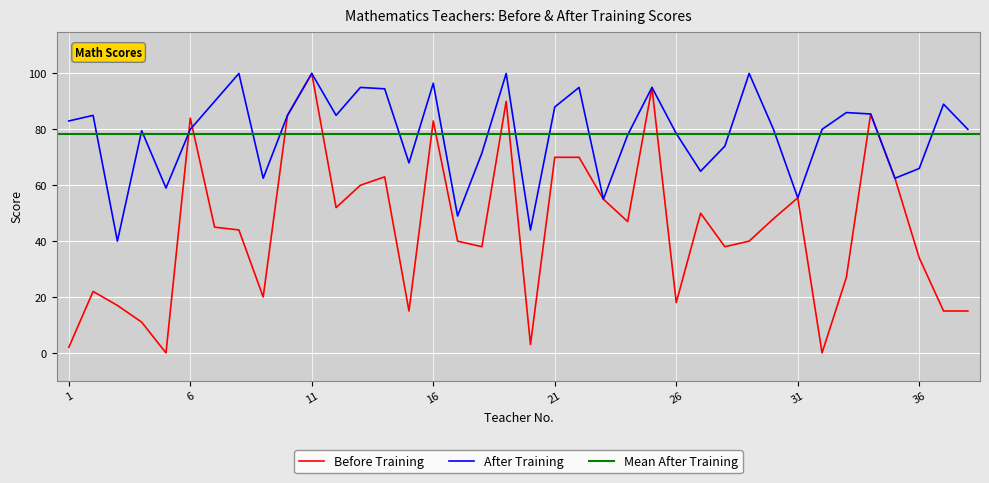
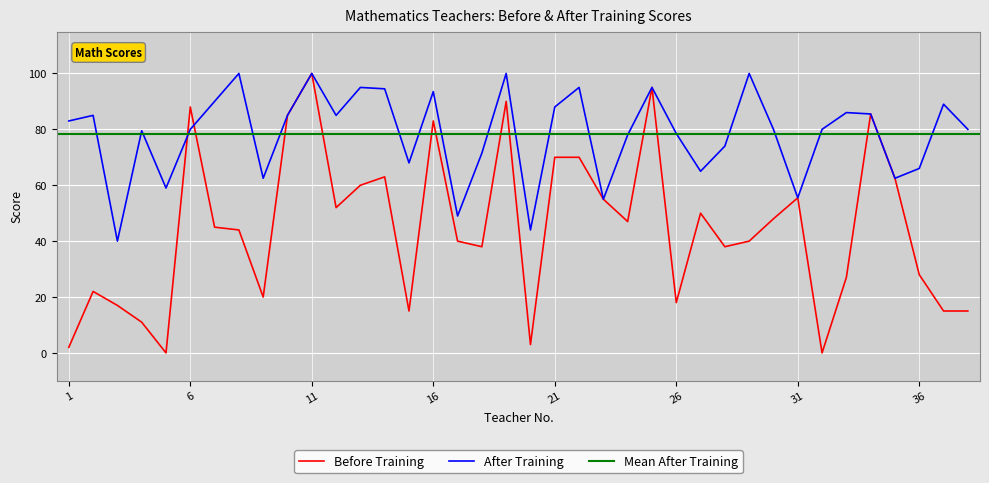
Before Training, 6: 84 -> 88
After Training, 16: 97 -> 94
Before Training, 36: 34 -> 28
